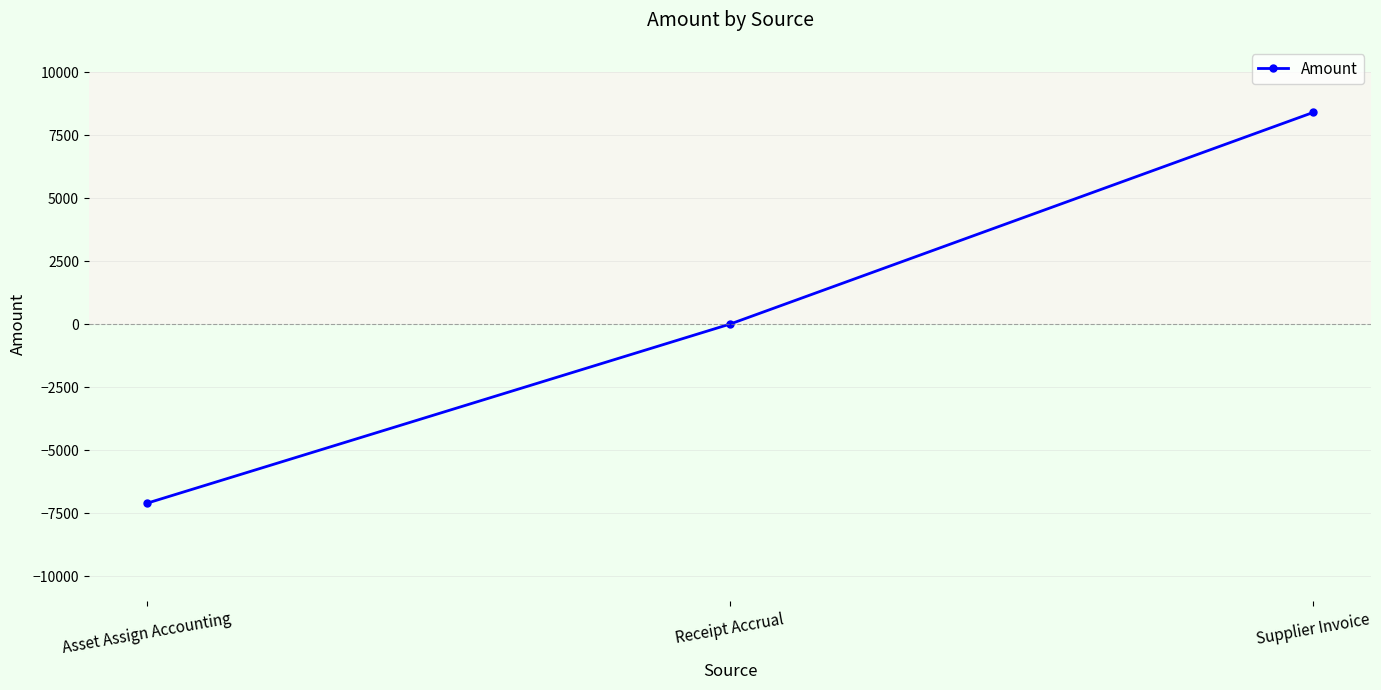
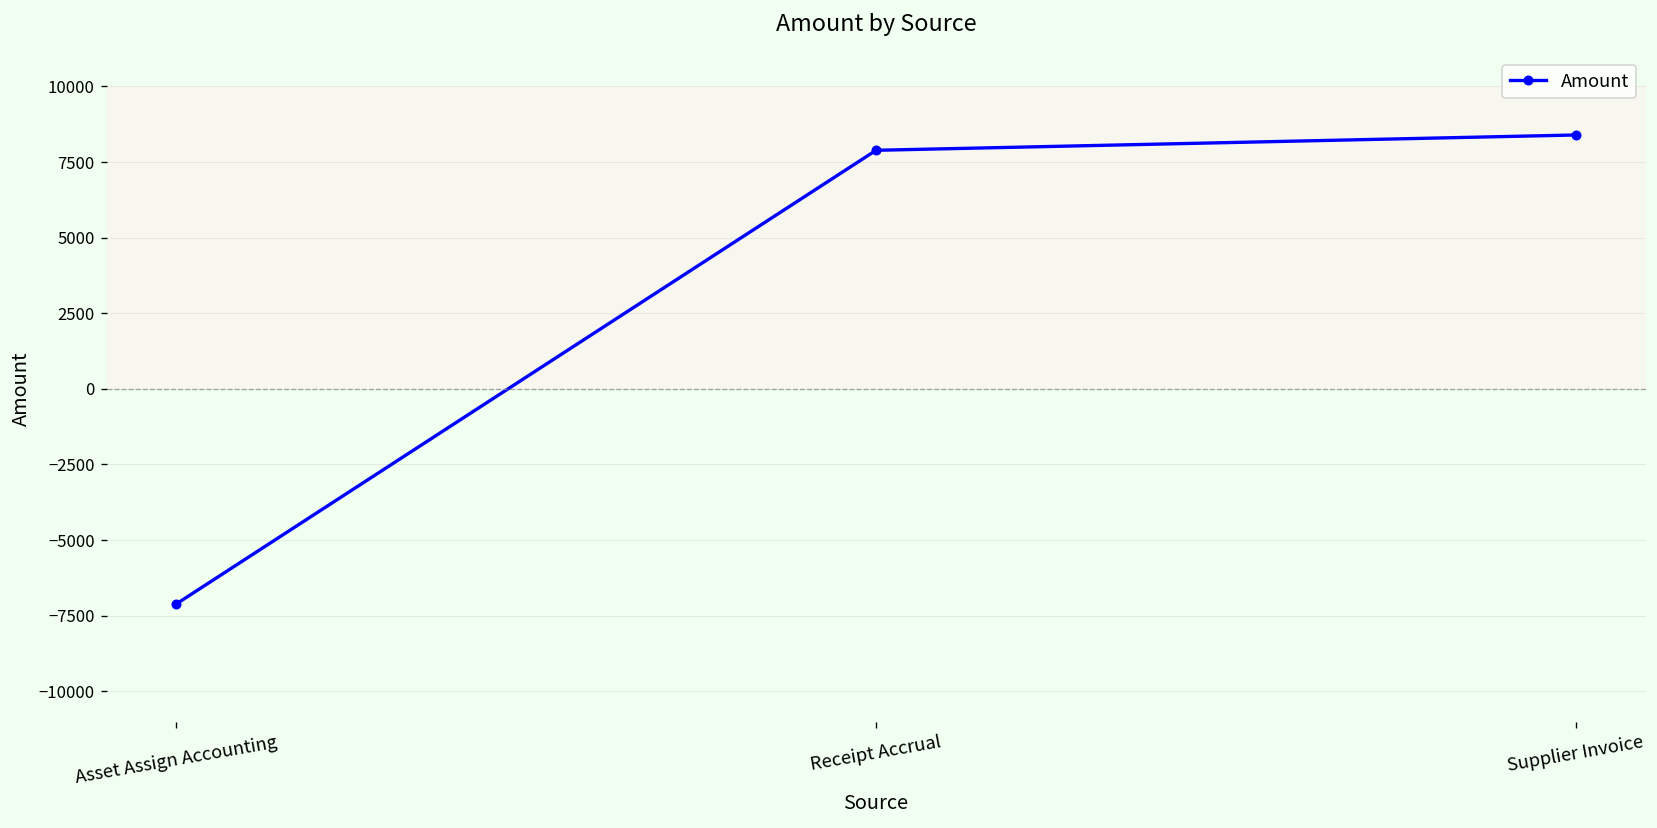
Receipt Accrual: 0 -> 7900
